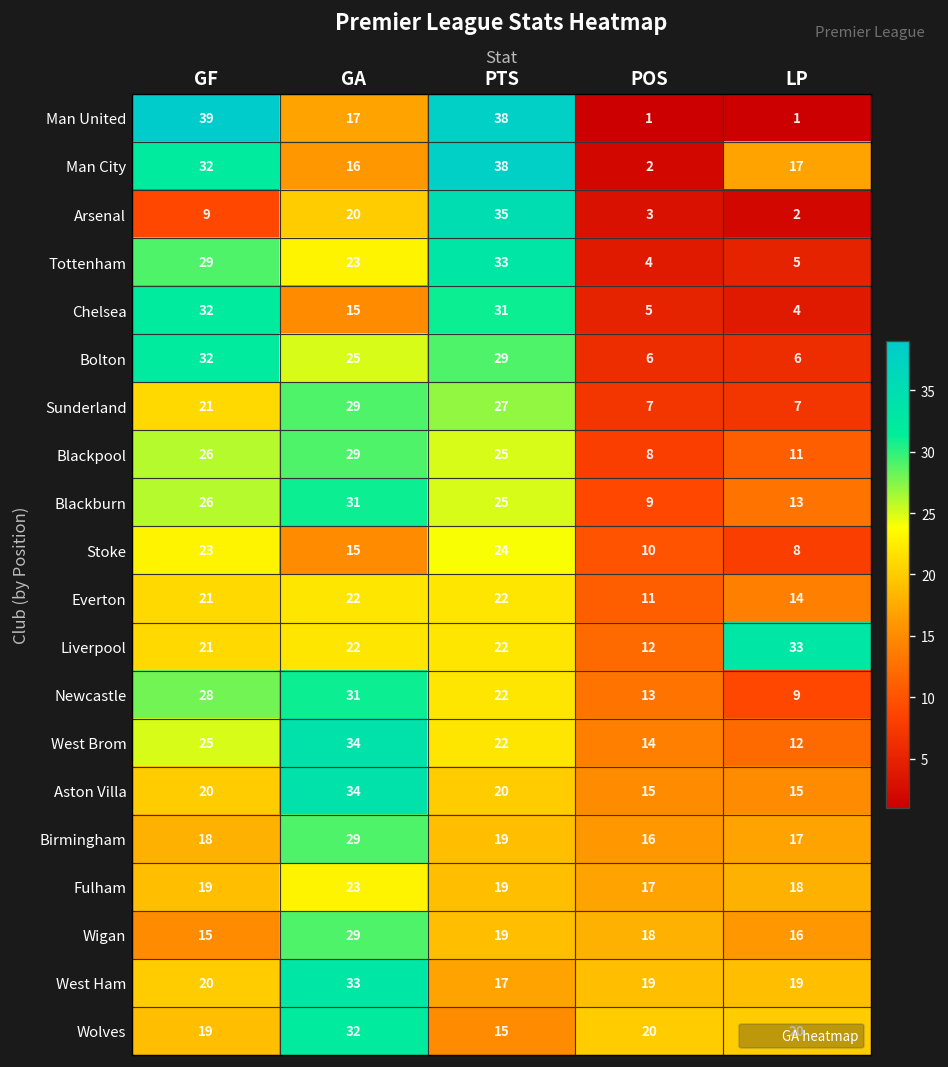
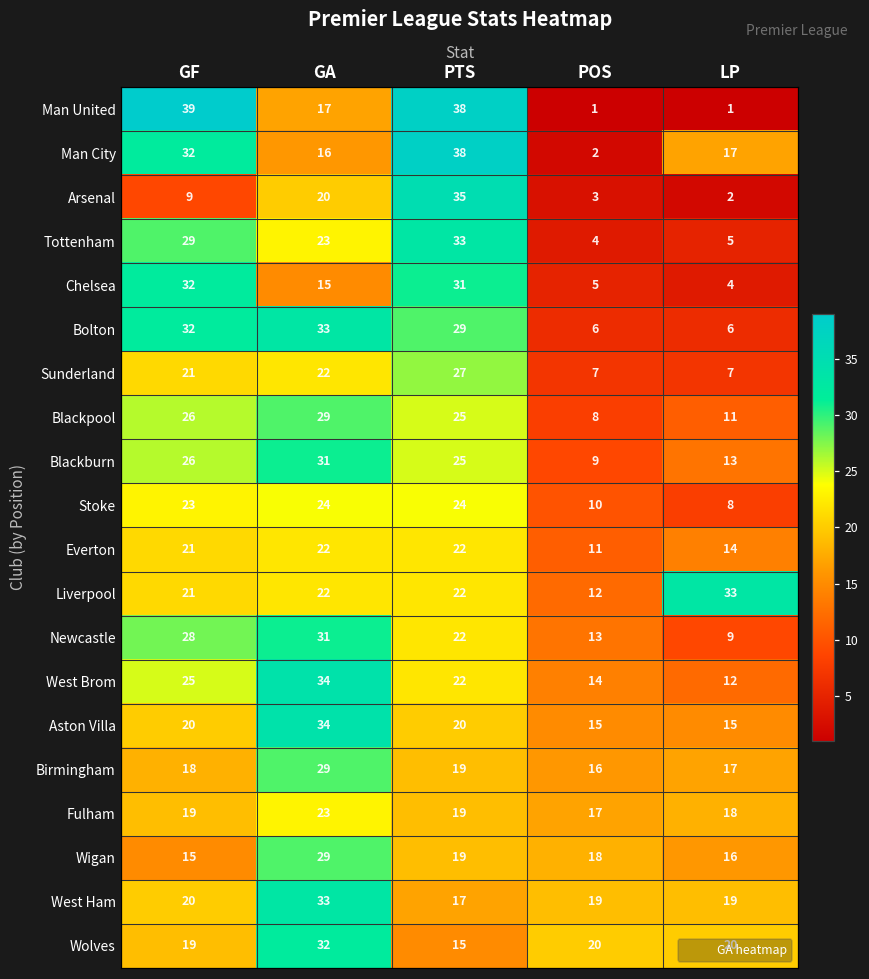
Bolton, GA: 25 -> 33
Sunderland, GA: 29 -> 22
Stoke, GA: 15 -> 24
